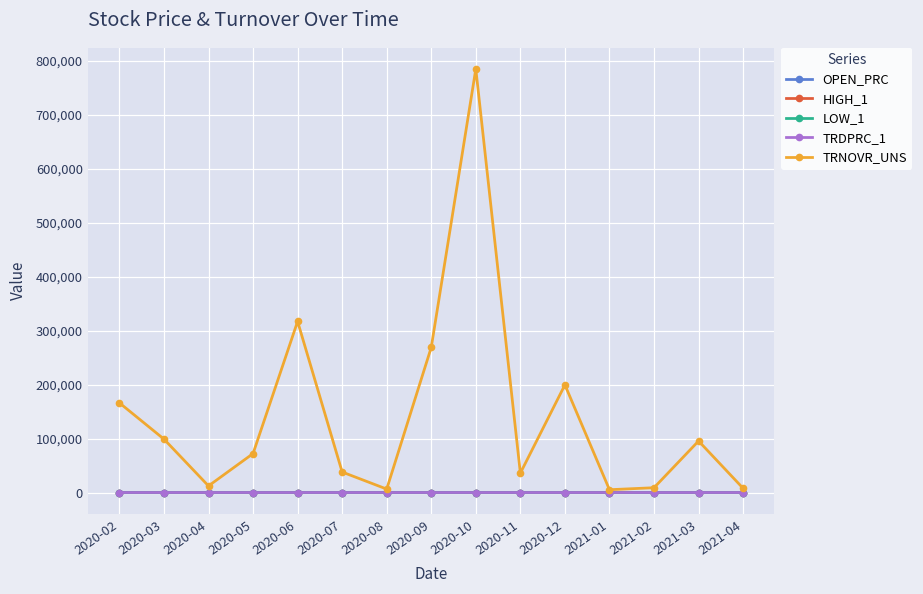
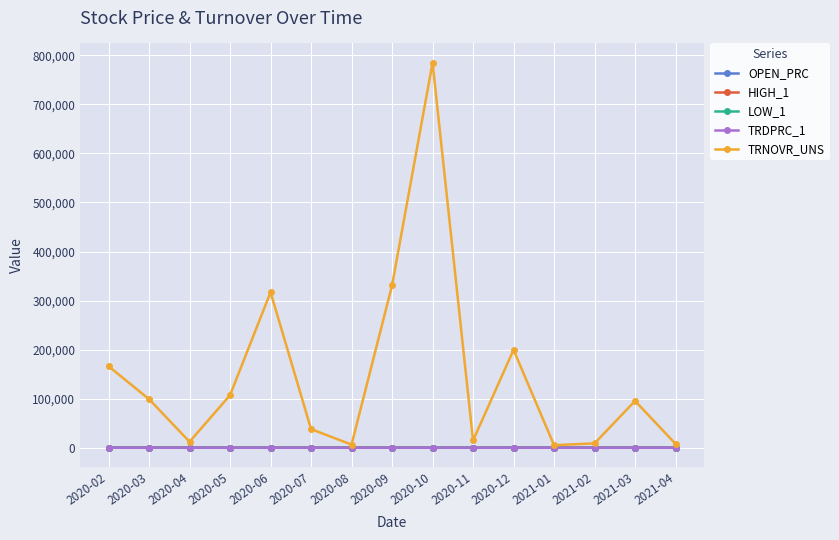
TRNOVR_UNS, 2020-05: 70,000 -> 110,000
TRNOVR_UNS, 2020-09: 270,000 -> 330,000
TRNOVR_UNS, 2020-11: 40,000 -> 10,000
